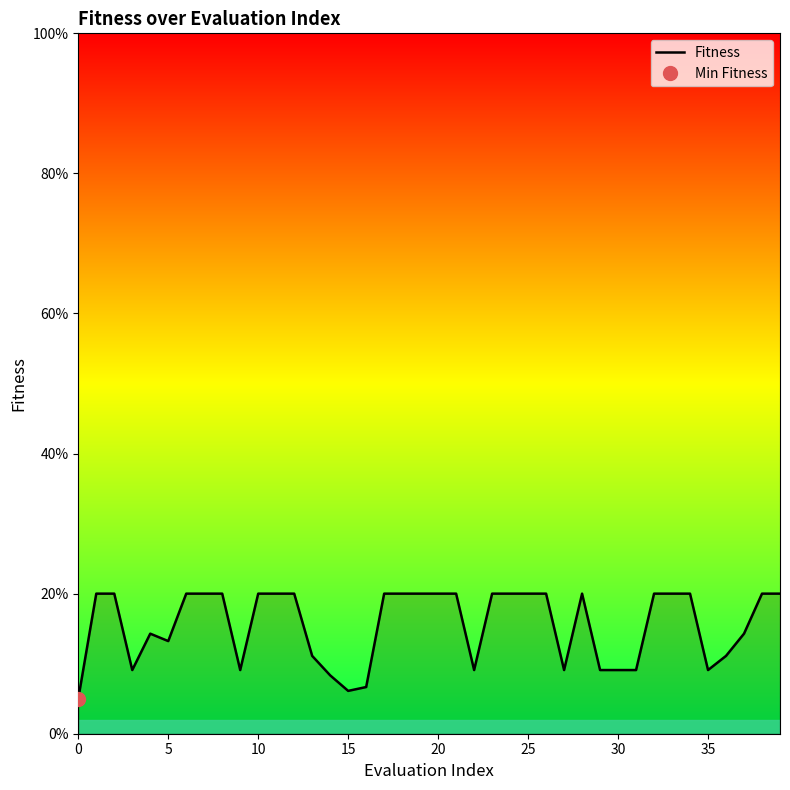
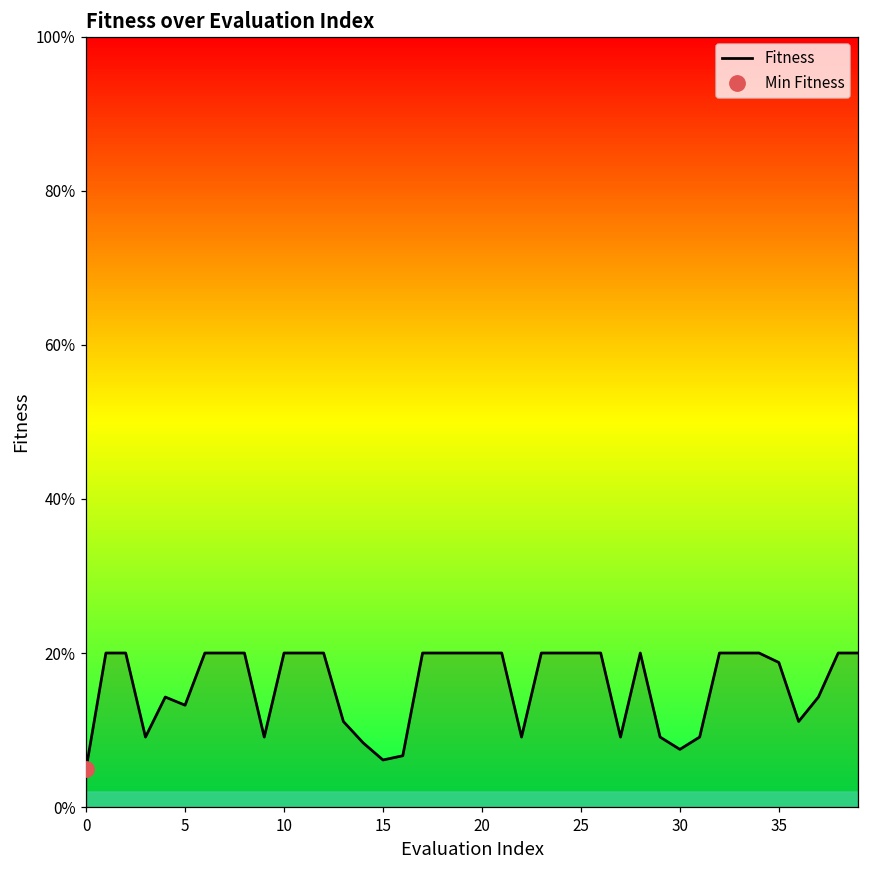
Fitness, 30: 9% -> 7%
Fitness, 35: 9% -> 19%
